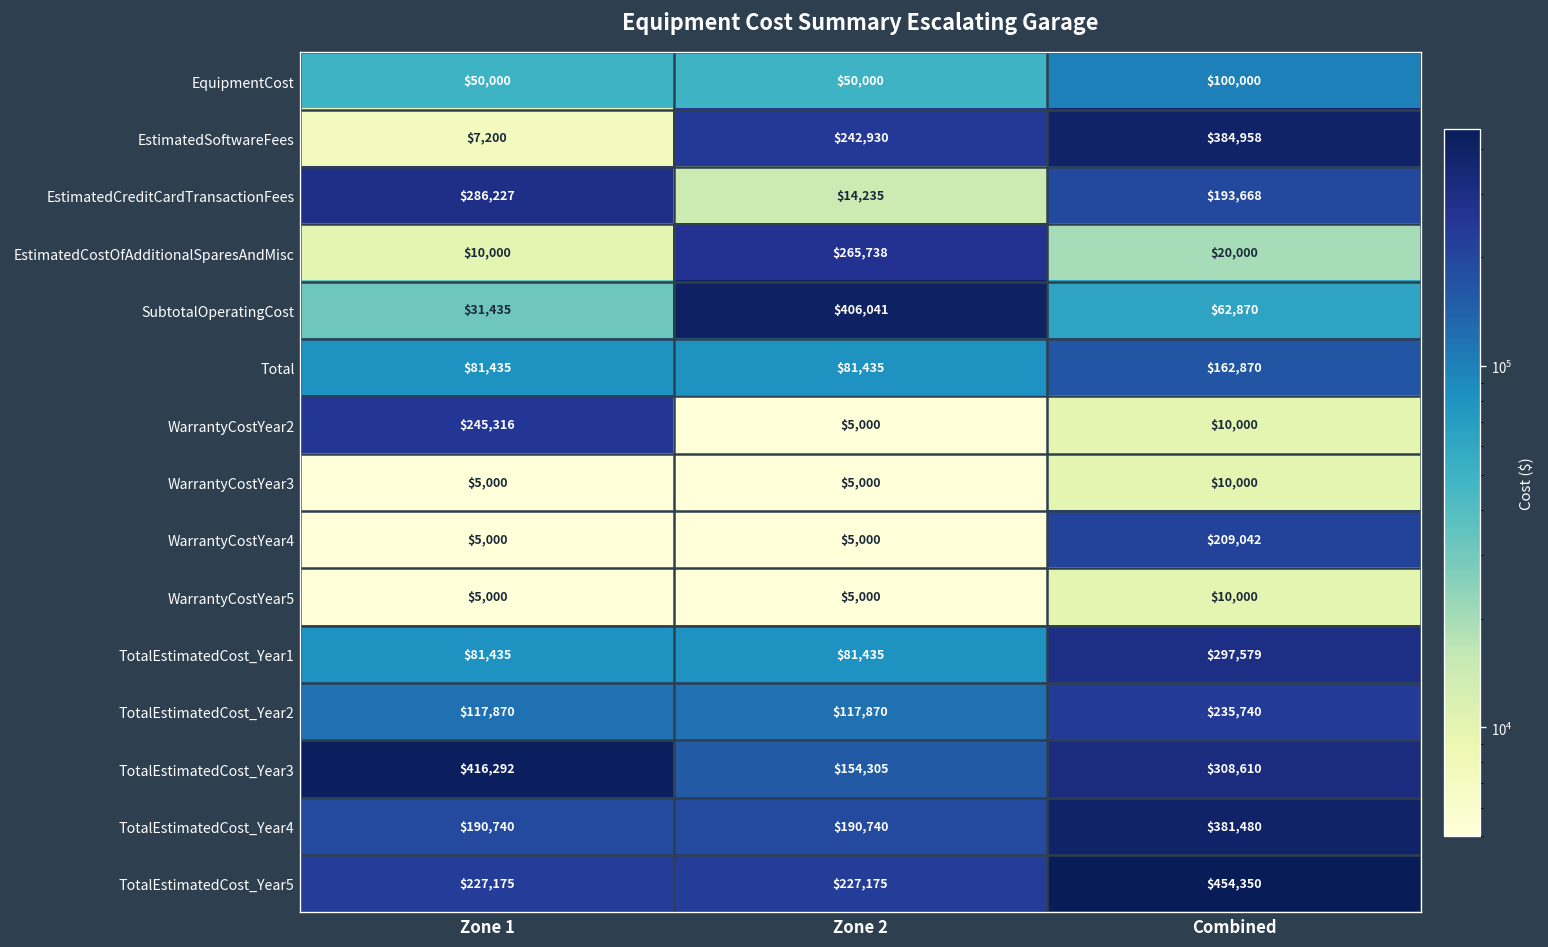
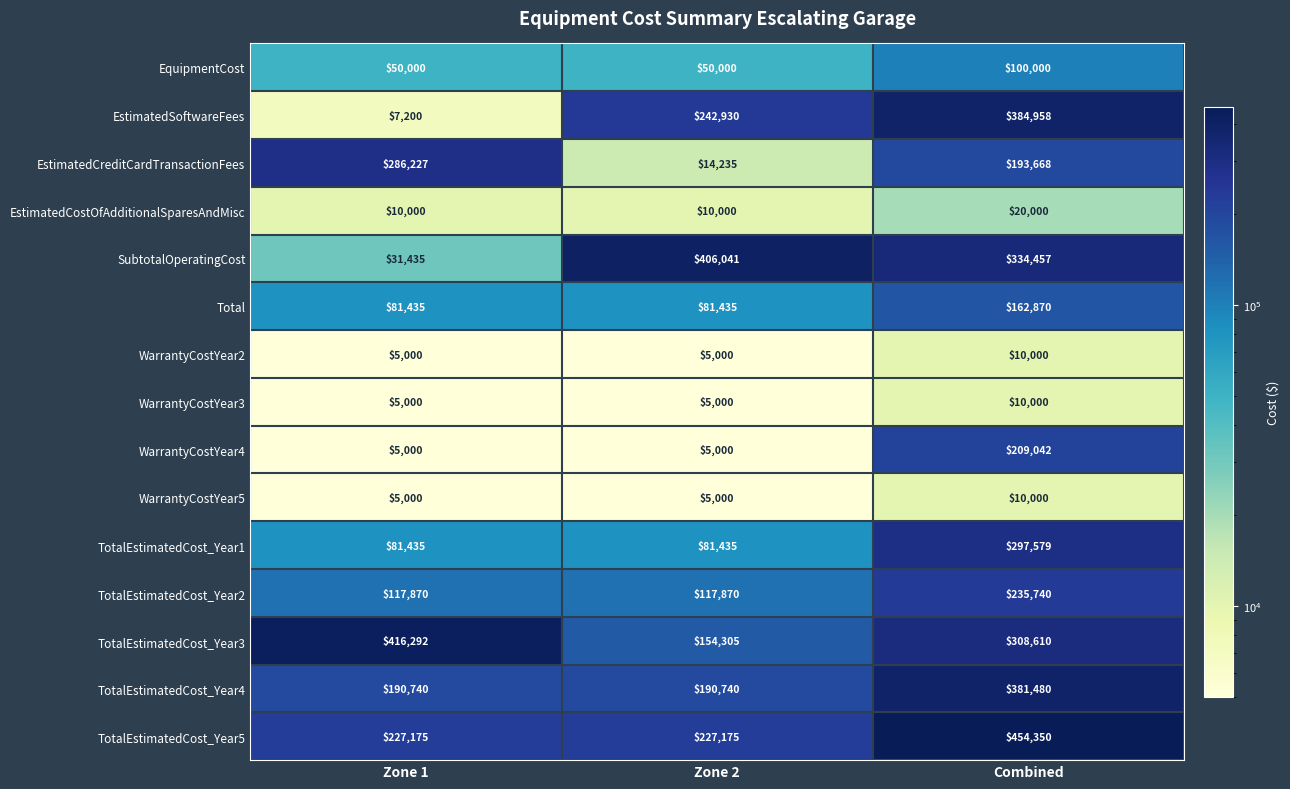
EstimatedCostOfAdditionalSparesAndMisc, Zone 2: $265,738 -> $10,000
SubtotalOperatingCost, Combined: $62,870 -> $334,457
WarrantyCostYear2, Zone 1: $245,316 -> $5,000
